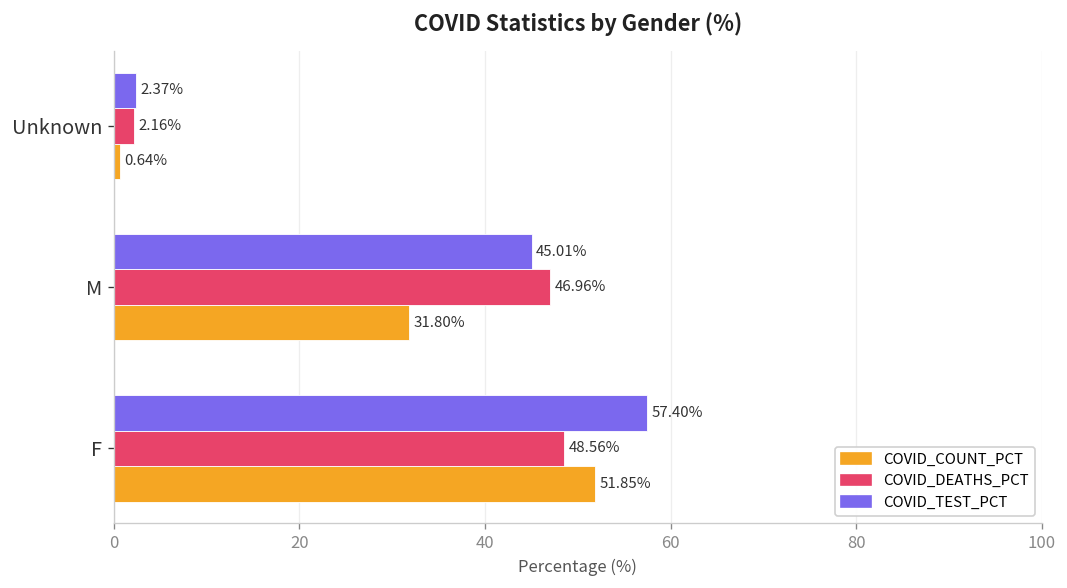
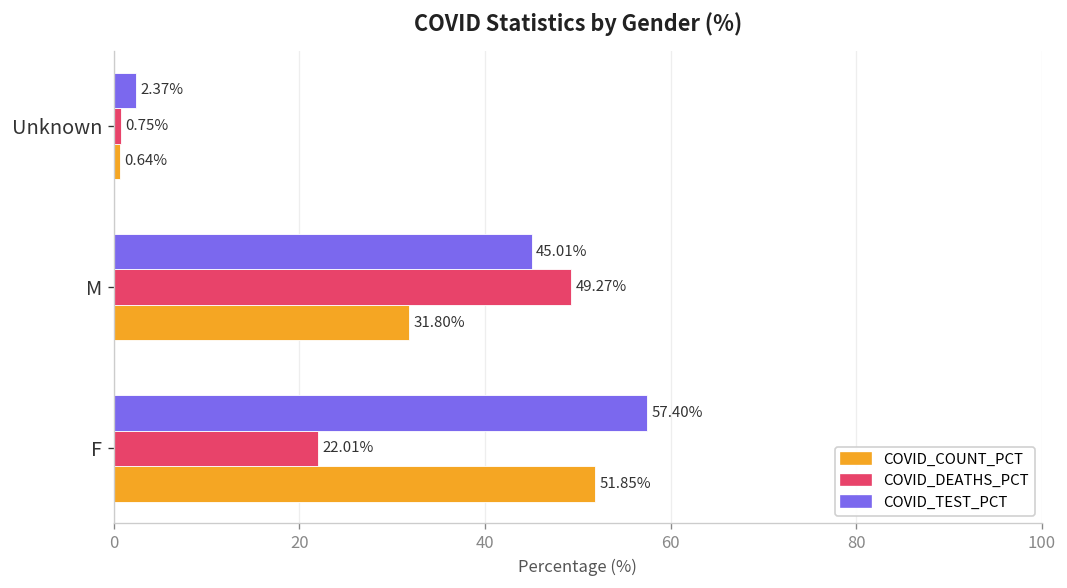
COVID_DEATHS_PCT, Unknown: 2.16% -> 0.75%
COVID_DEATHS_PCT, M: 46.96% -> 49.27%
COVID_DEATHS_PCT, F: 48.56% -> 22.01%
